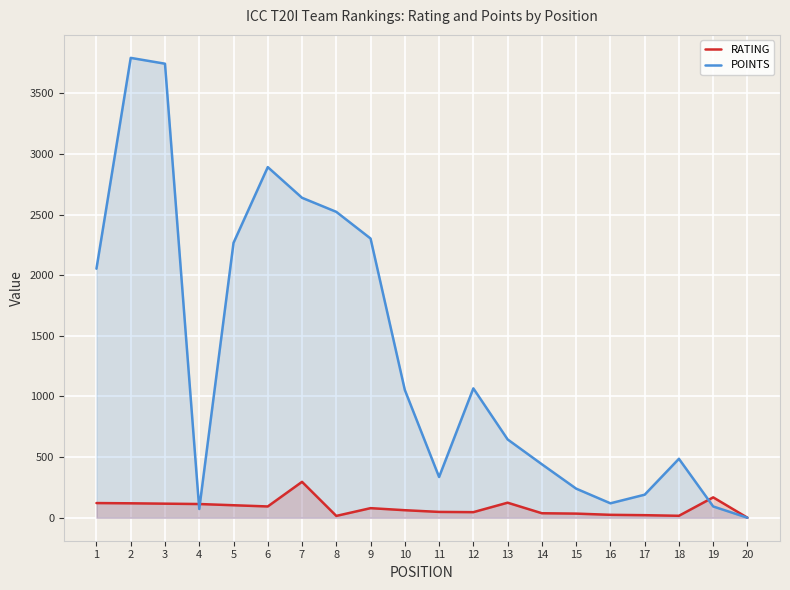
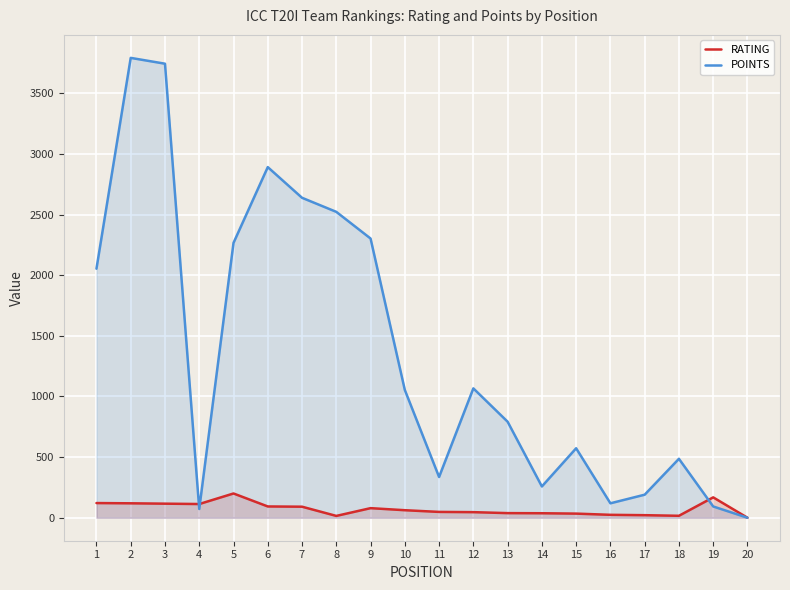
RATING, 5: 100 -> 200
RATING, 7: 300 -> 90
RATING, 13: 120 -> 40
POINTS, 13: 650 -> 790
POINTS, 14: 440 -> 260
POINTS, 15: 240 -> 570
